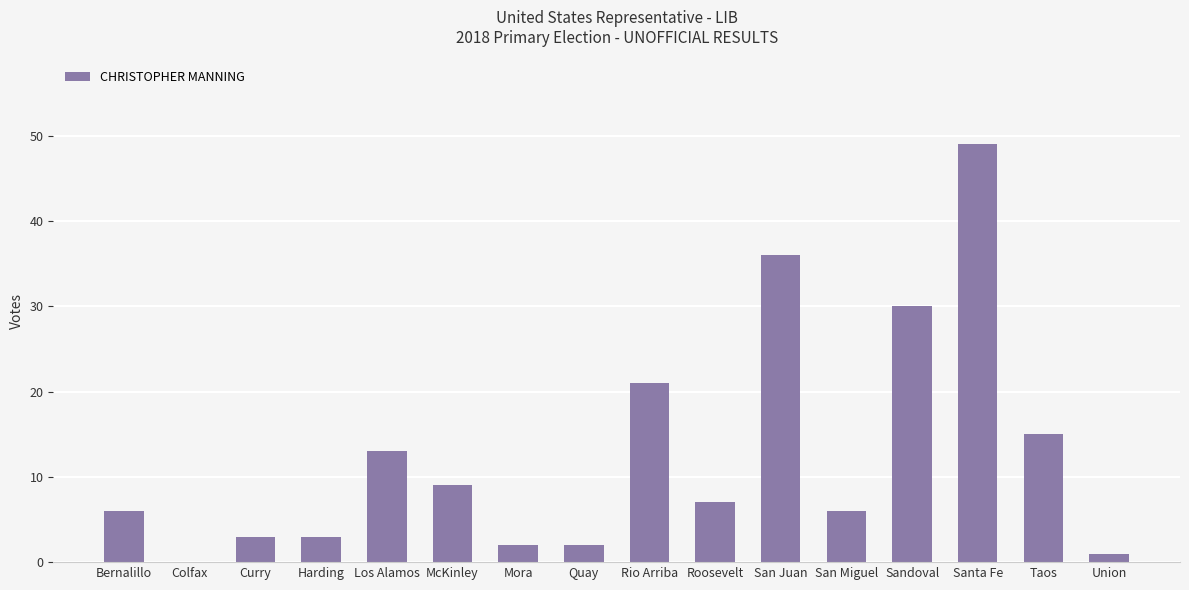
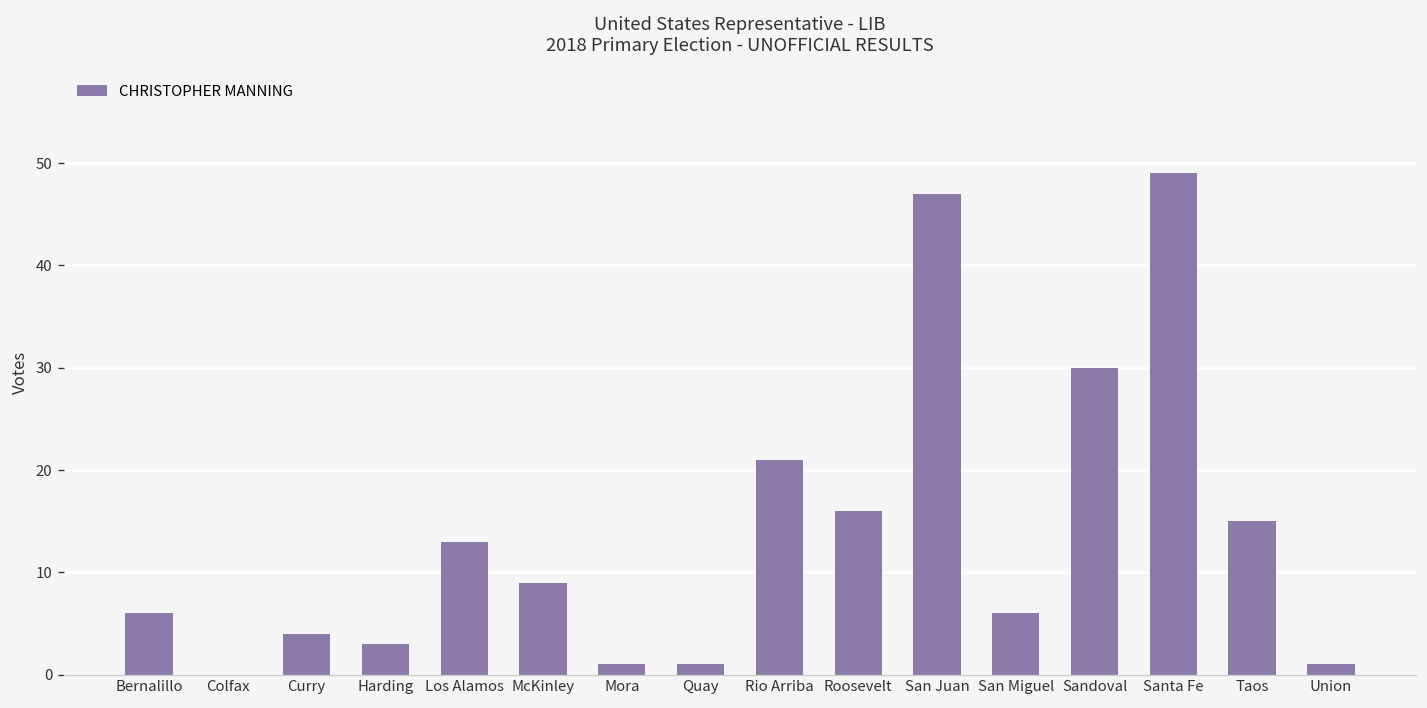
Curry: 3 -> 4
Mora: 2 -> 1
Quay: 2 -> 1
Roosevelt: 7 -> 16
San Juan: 36 -> 47
